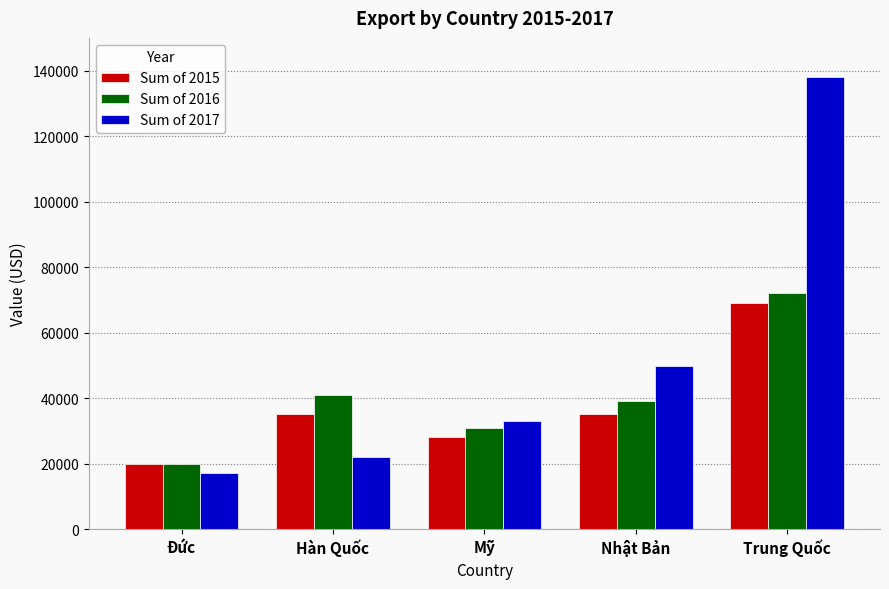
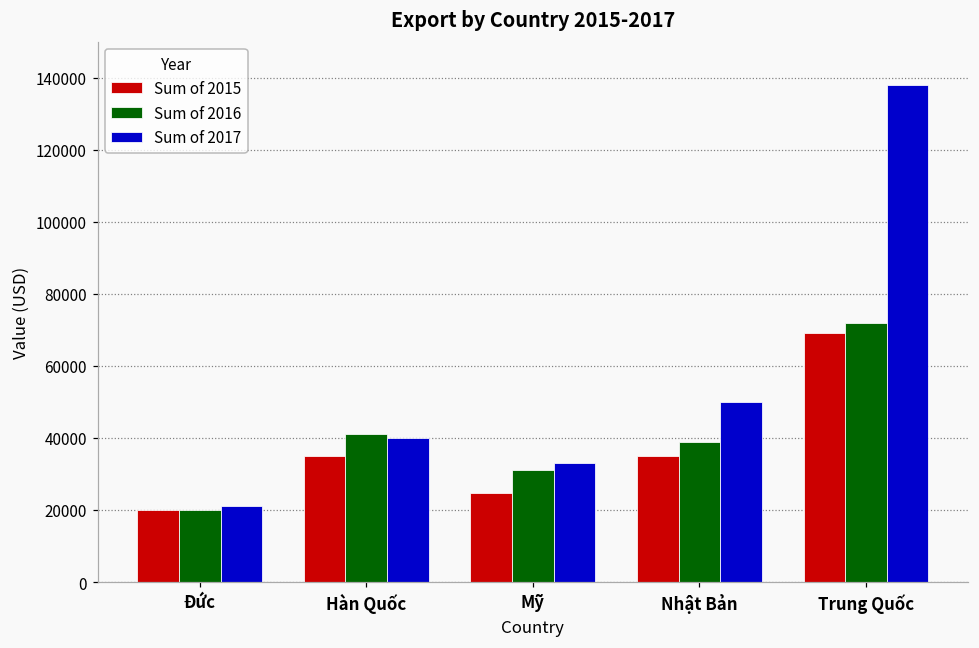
Sum of 2017, Đức: 17000 -> 21000
Sum of 2017, Hàn Quốc: 22000 -> 40000
Sum of 2015, Mỹ: 28000 -> 25000
